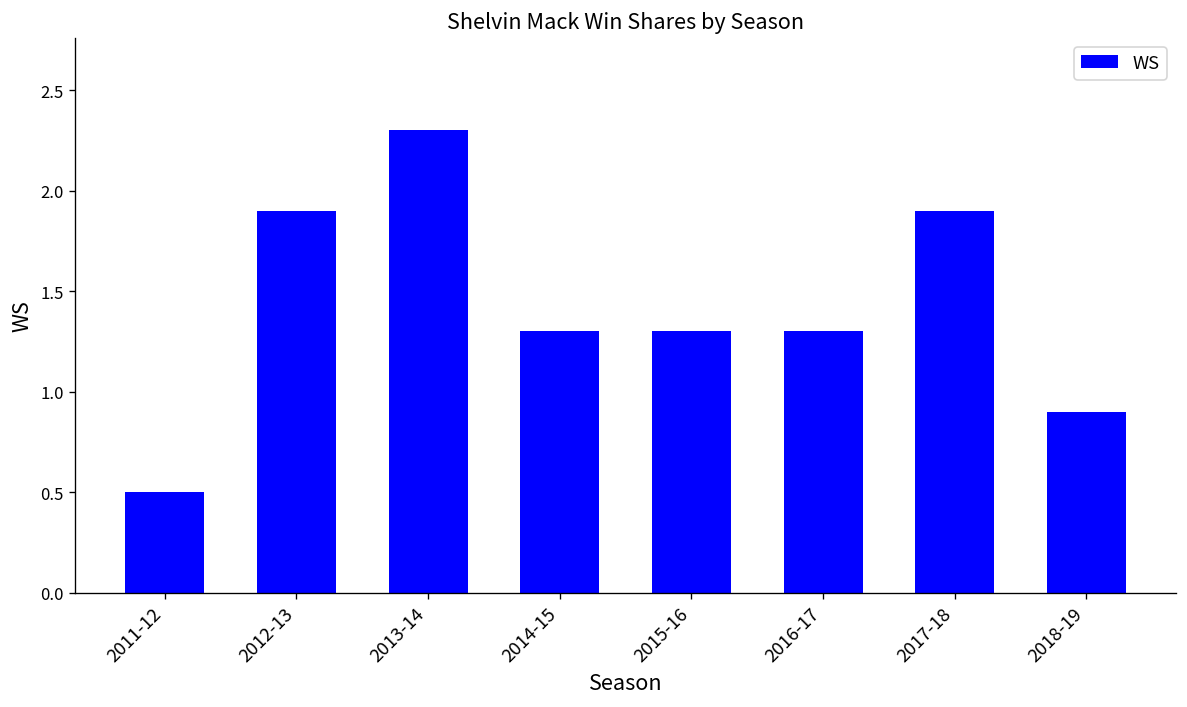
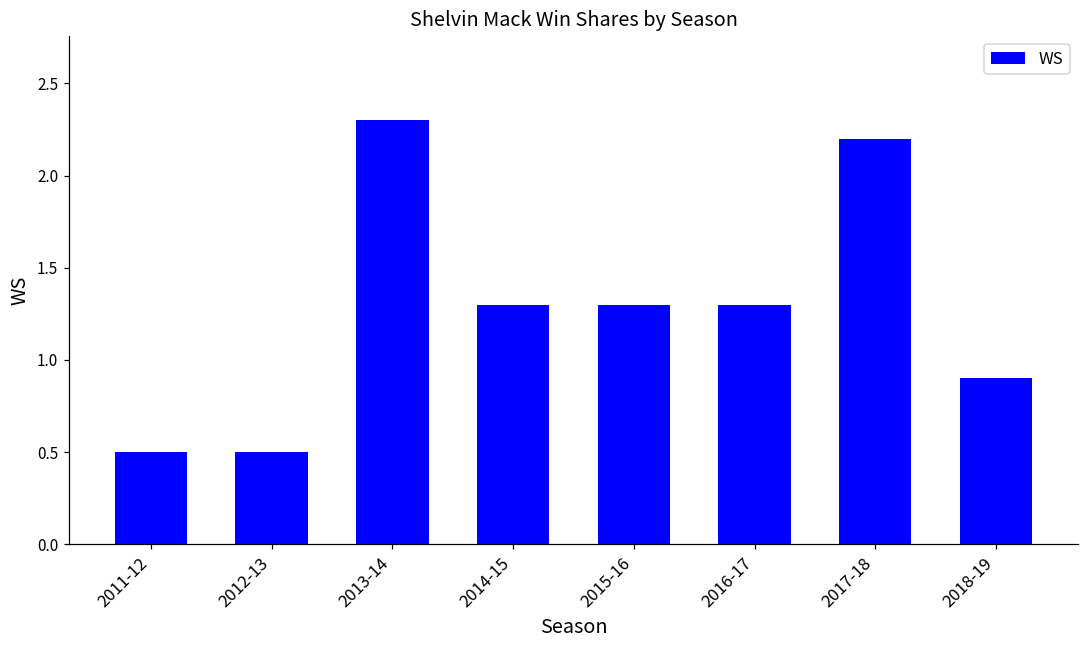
2012-13: 1.9 -> 0.5
2017-18: 1.9 -> 2.2
